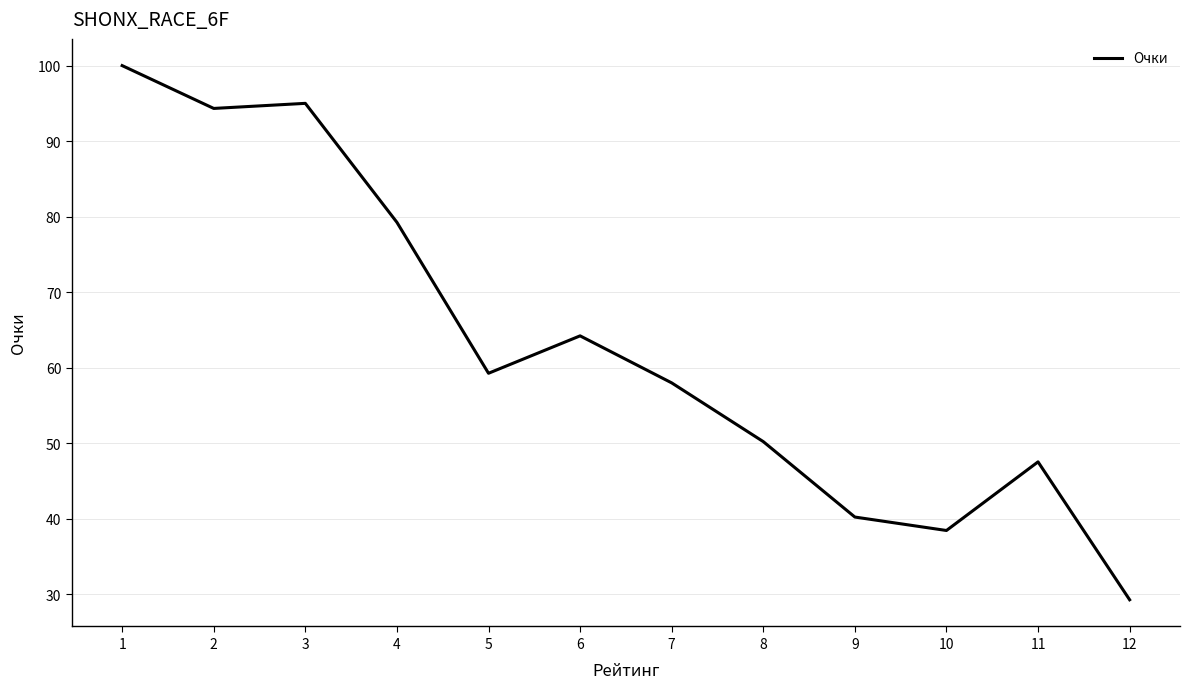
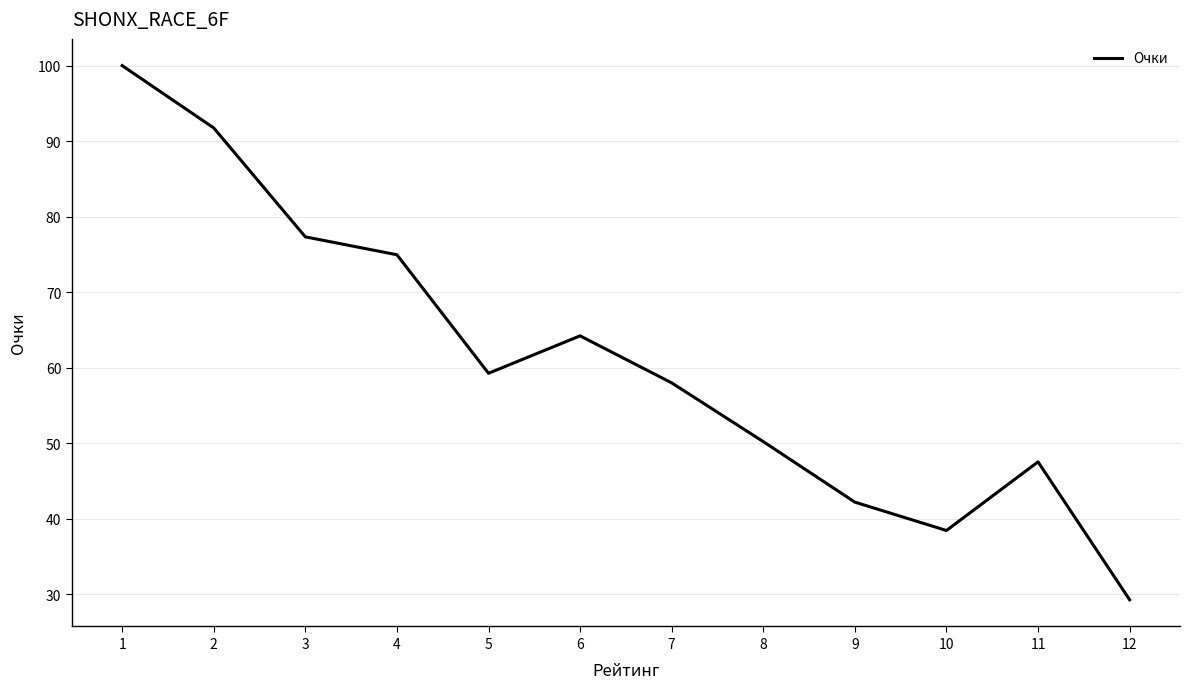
2: 94 -> 92
3: 95 -> 77
4: 79 -> 75
9: 40 -> 42
